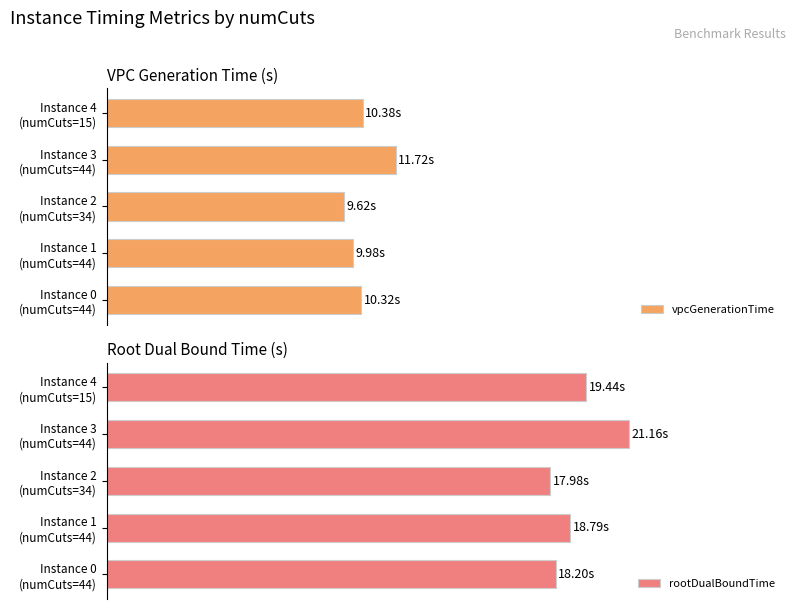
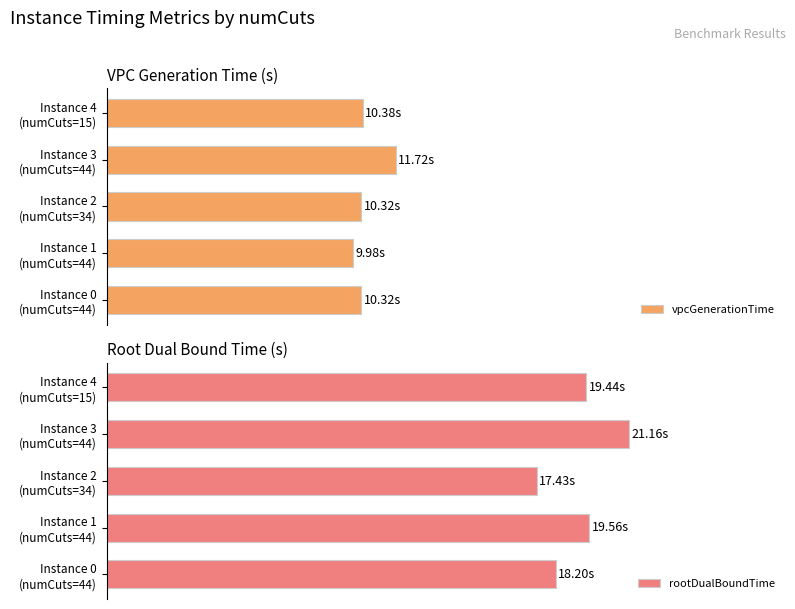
VPC Generation Time (s), Instance 2 (numCuts=34): 9.62s -> 10.32s
Root Dual Bound Time (s), Instance 2 (numCuts=34): 17.98s -> 17.43s
Root Dual Bound Time (s), Instance 1 (numCuts=44): 18.79s -> 19.56s
